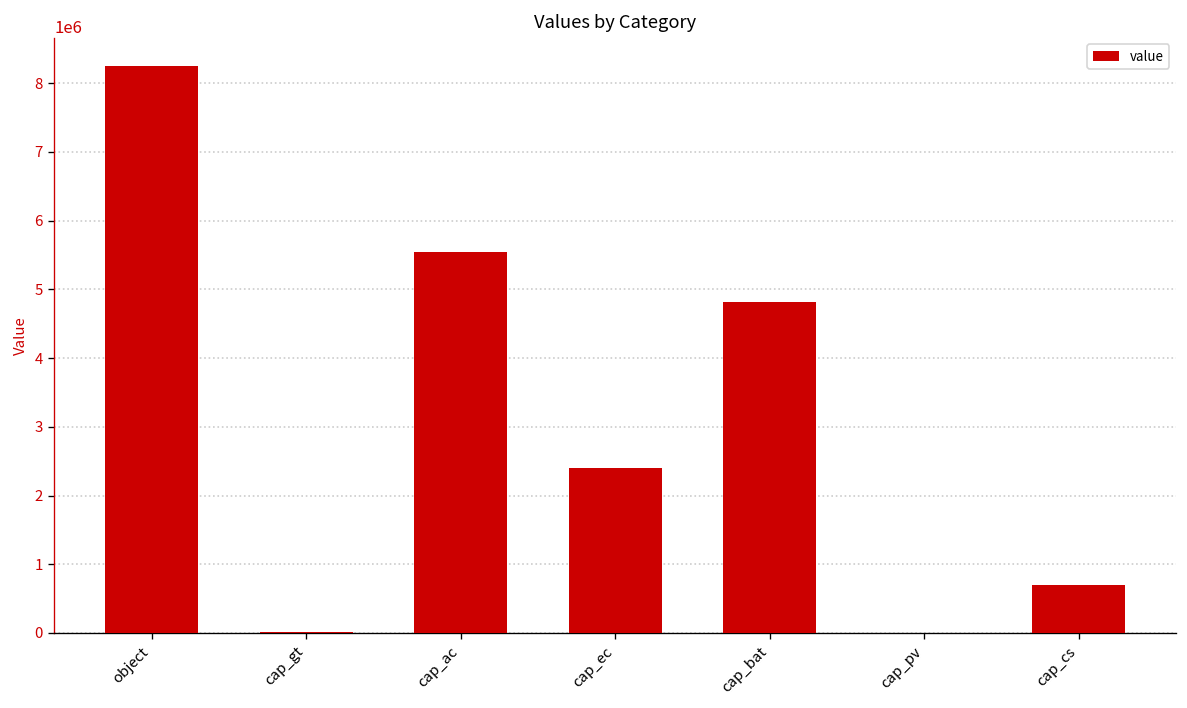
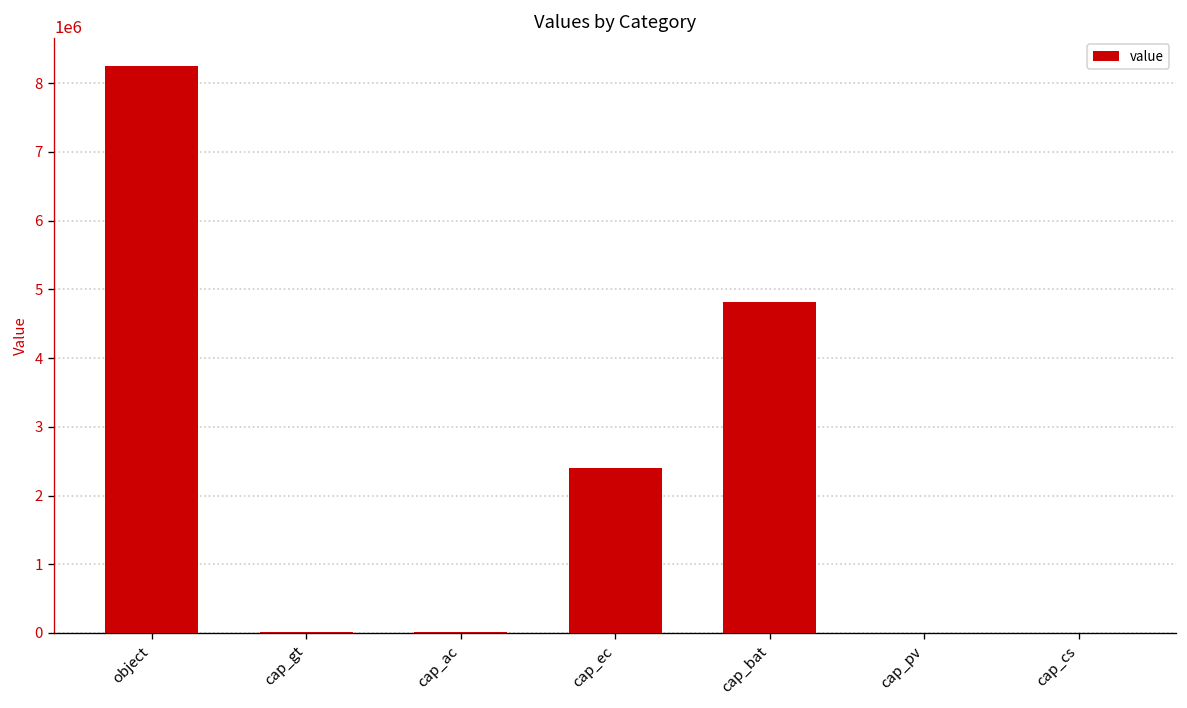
cap_ac: 5500000 -> 0
cap_cs: 700000 -> 0
